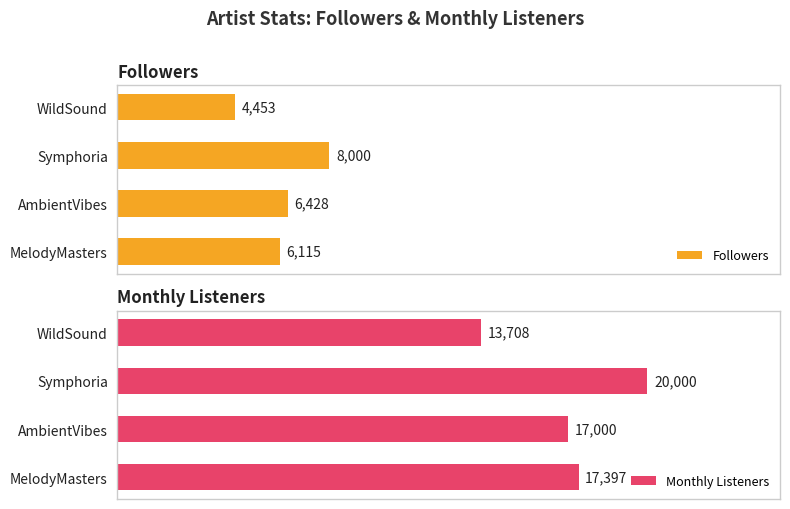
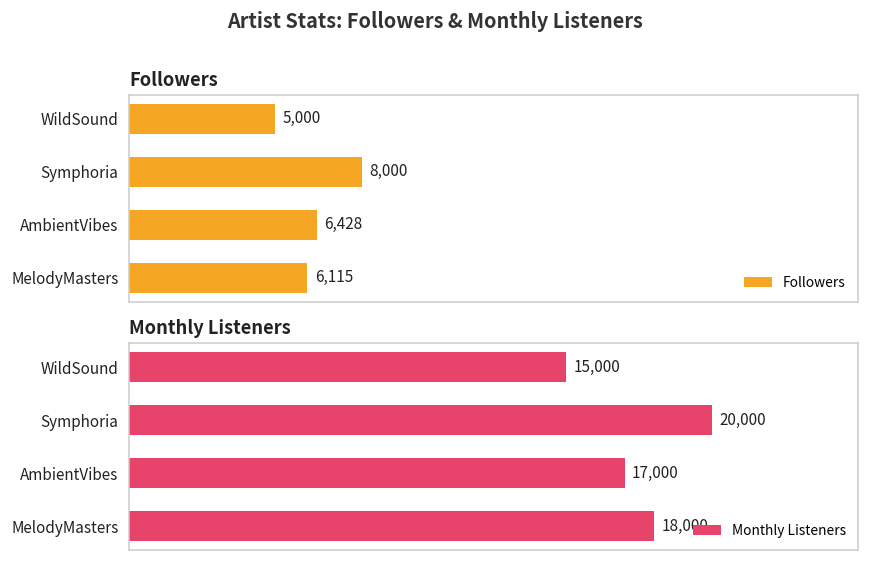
Followers, WildSound: 4,453 -> 5,000
Monthly Listeners, WildSound: 13,708 -> 15,000
Monthly Listeners, MelodyMasters: 17,397 -> 18,000
